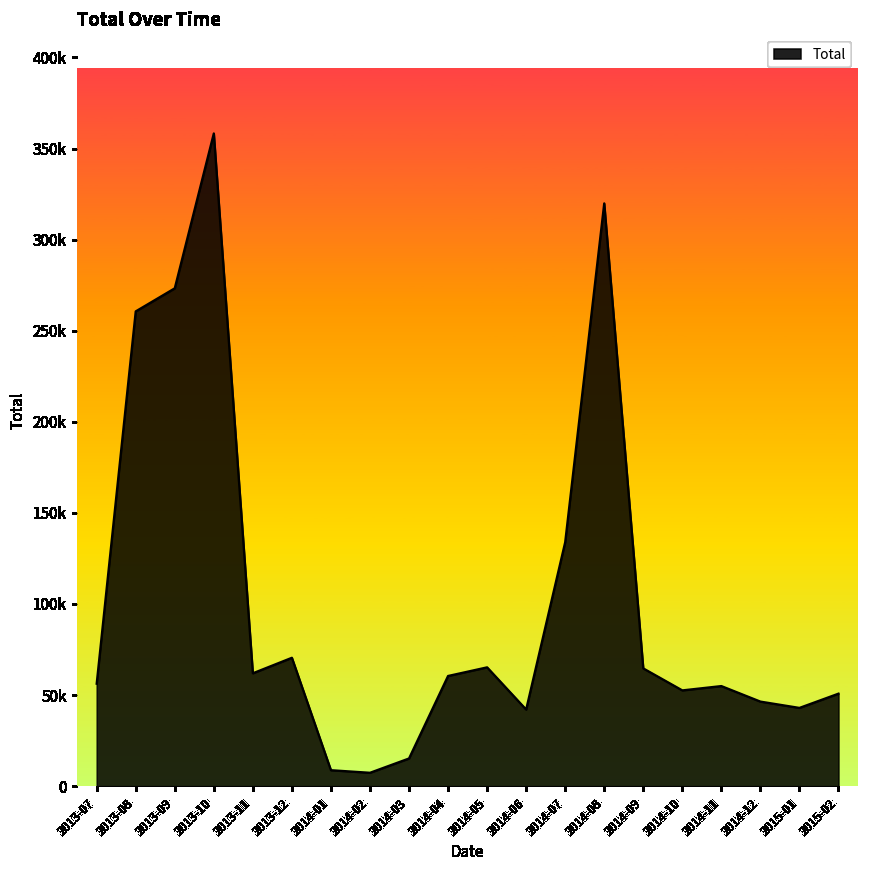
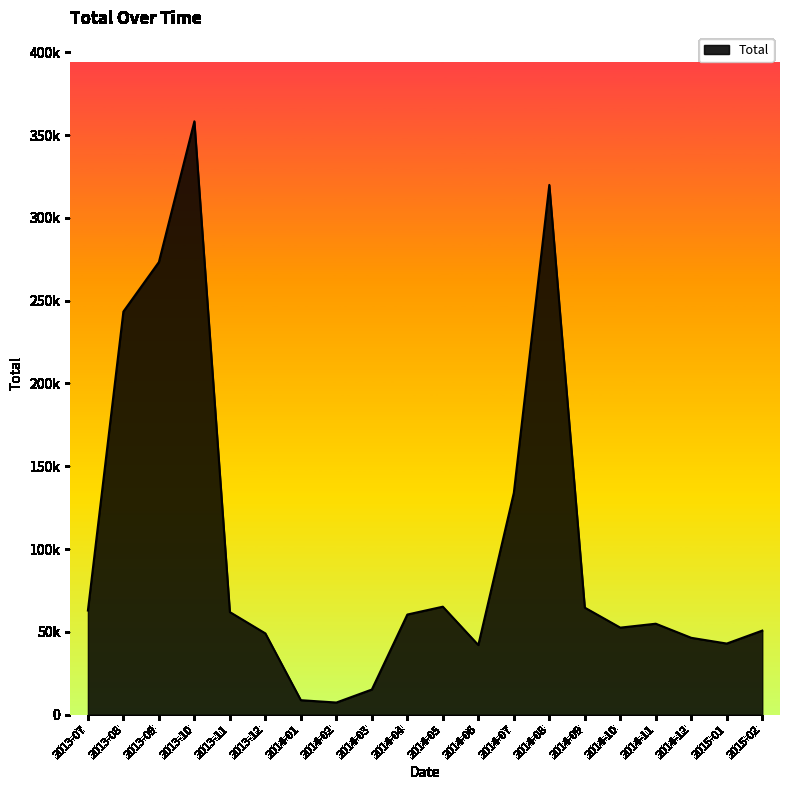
2013-07: 56000 -> 63000
2013-08: 261000 -> 243000
2013-12: 70000 -> 49000
